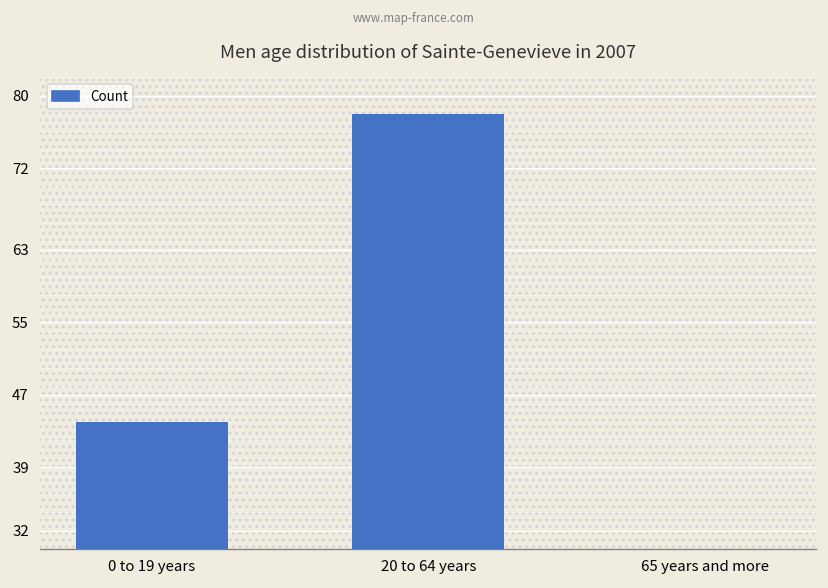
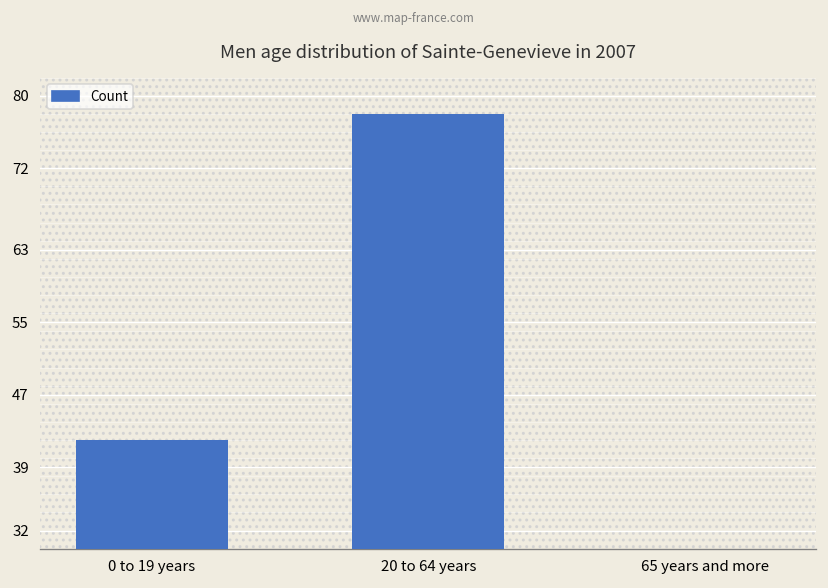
0 to 19 years: 44 -> 42
